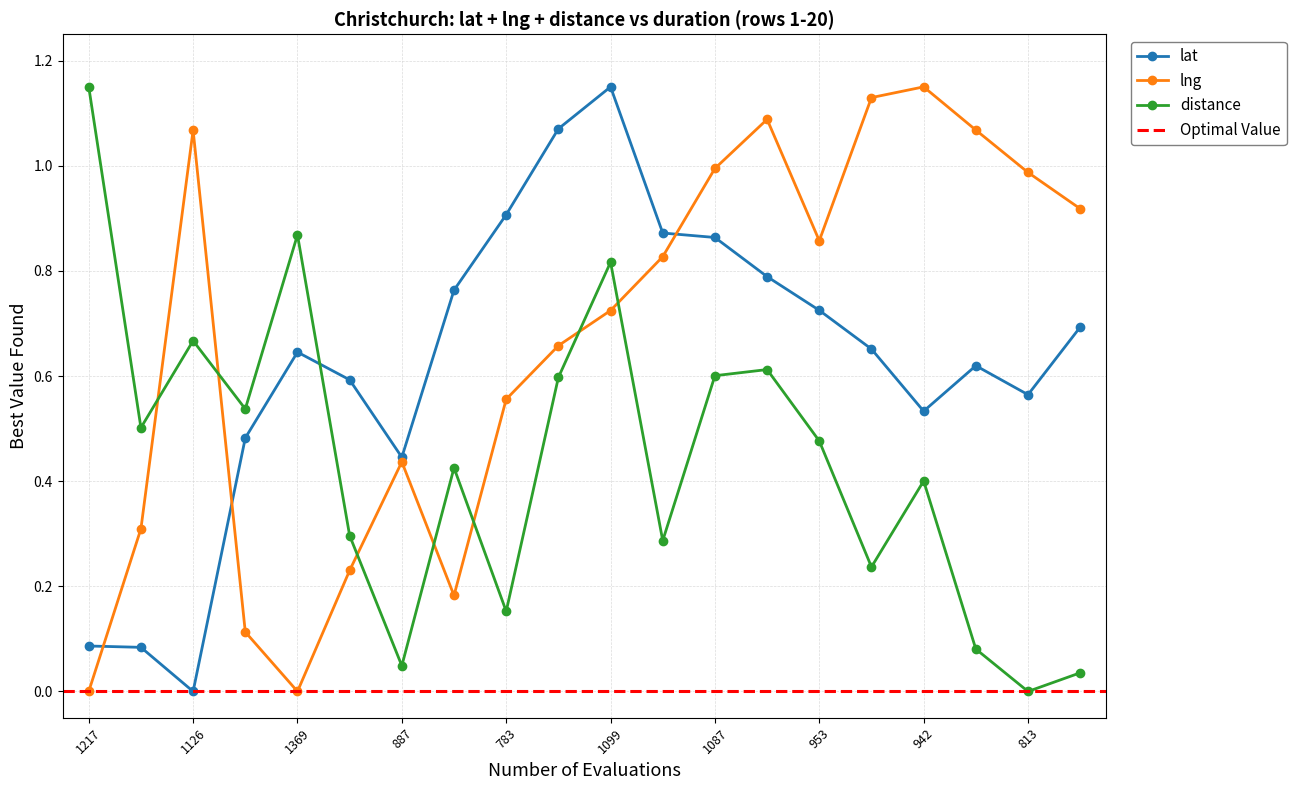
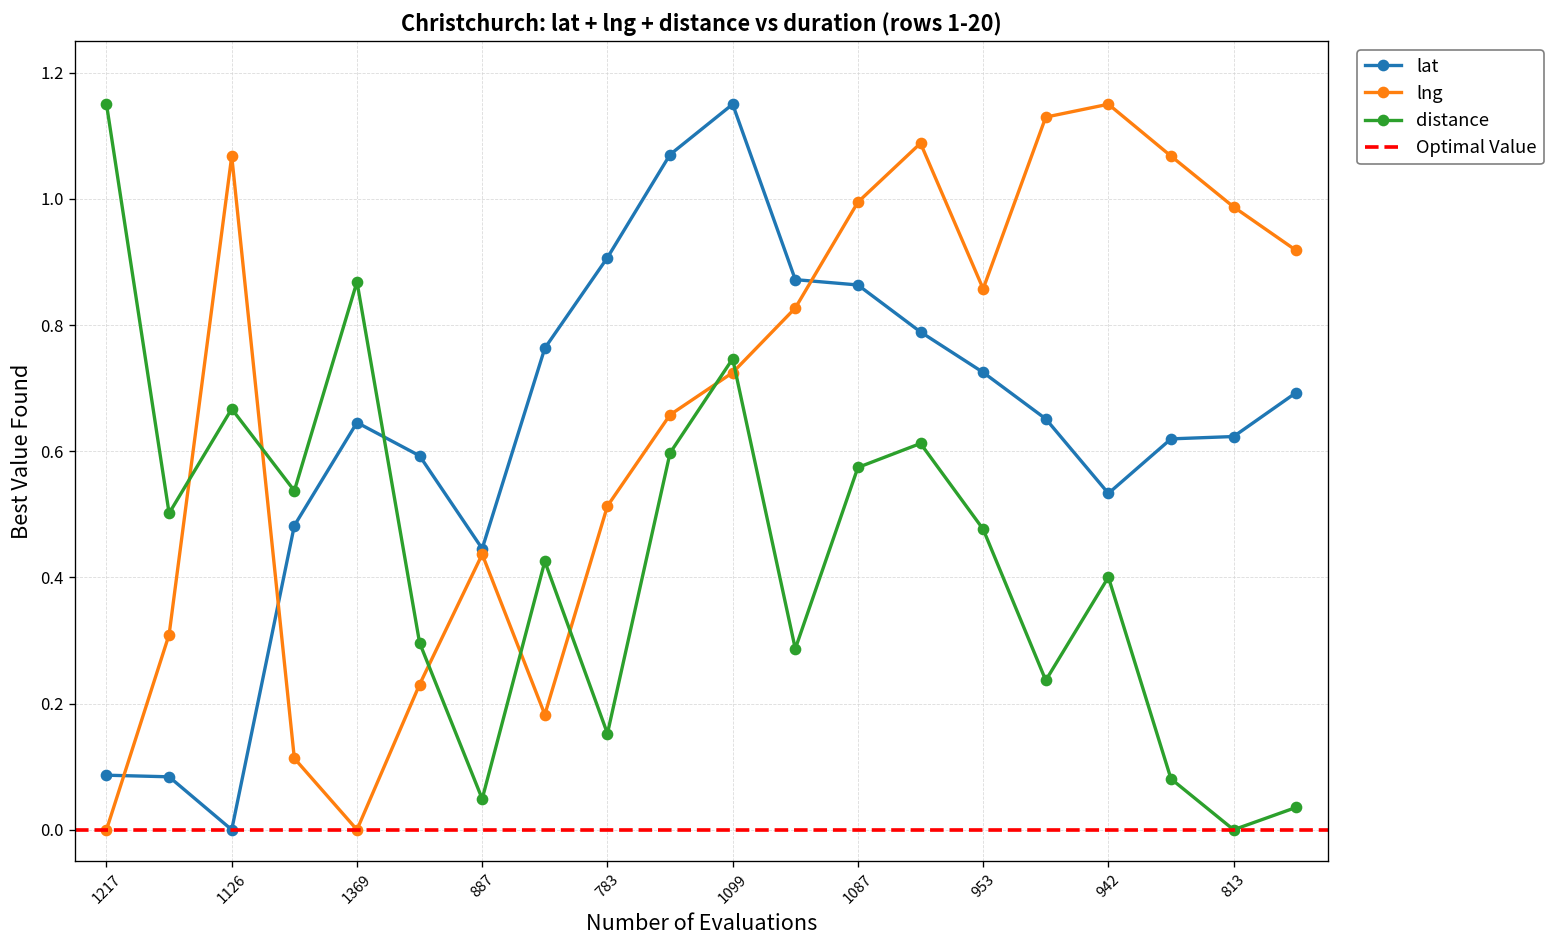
lng, 783: 0.56 -> 0.51
distance, 1099: 0.82 -> 0.75
distance, 1087: 0.60 -> 0.57
lat, 813: 0.56 -> 0.62
